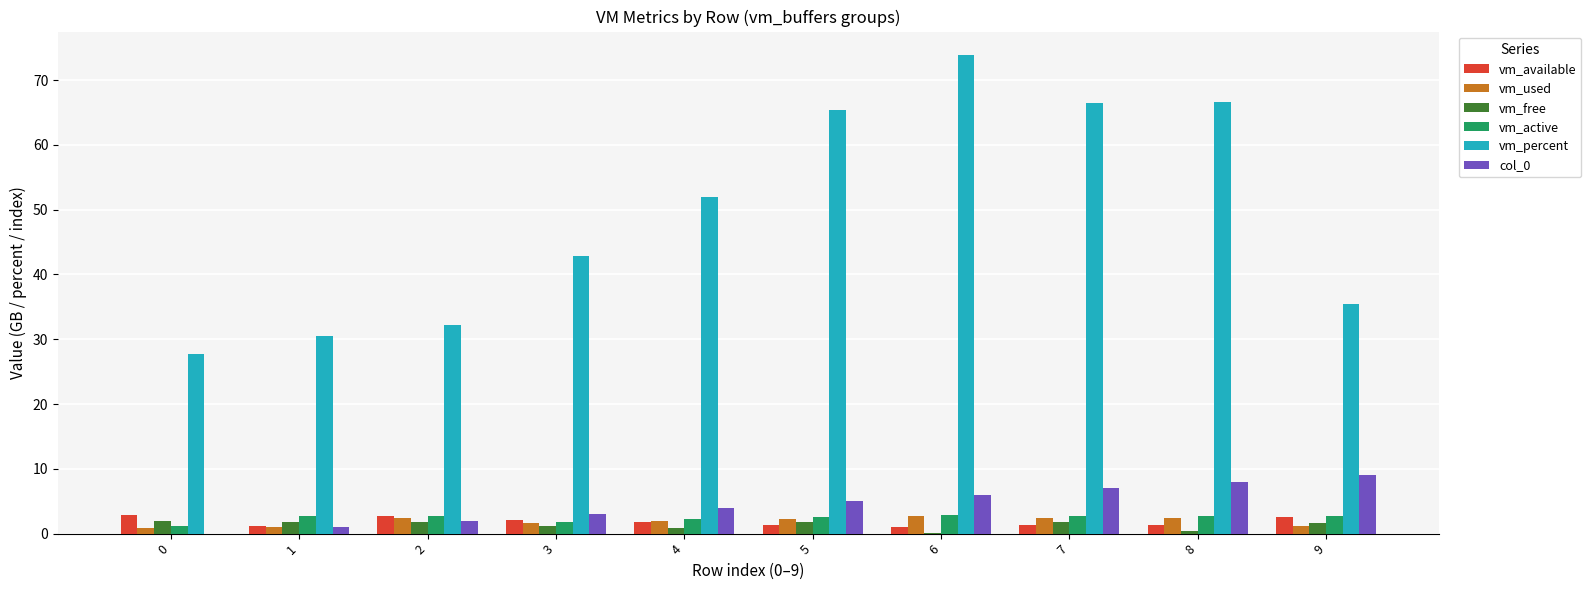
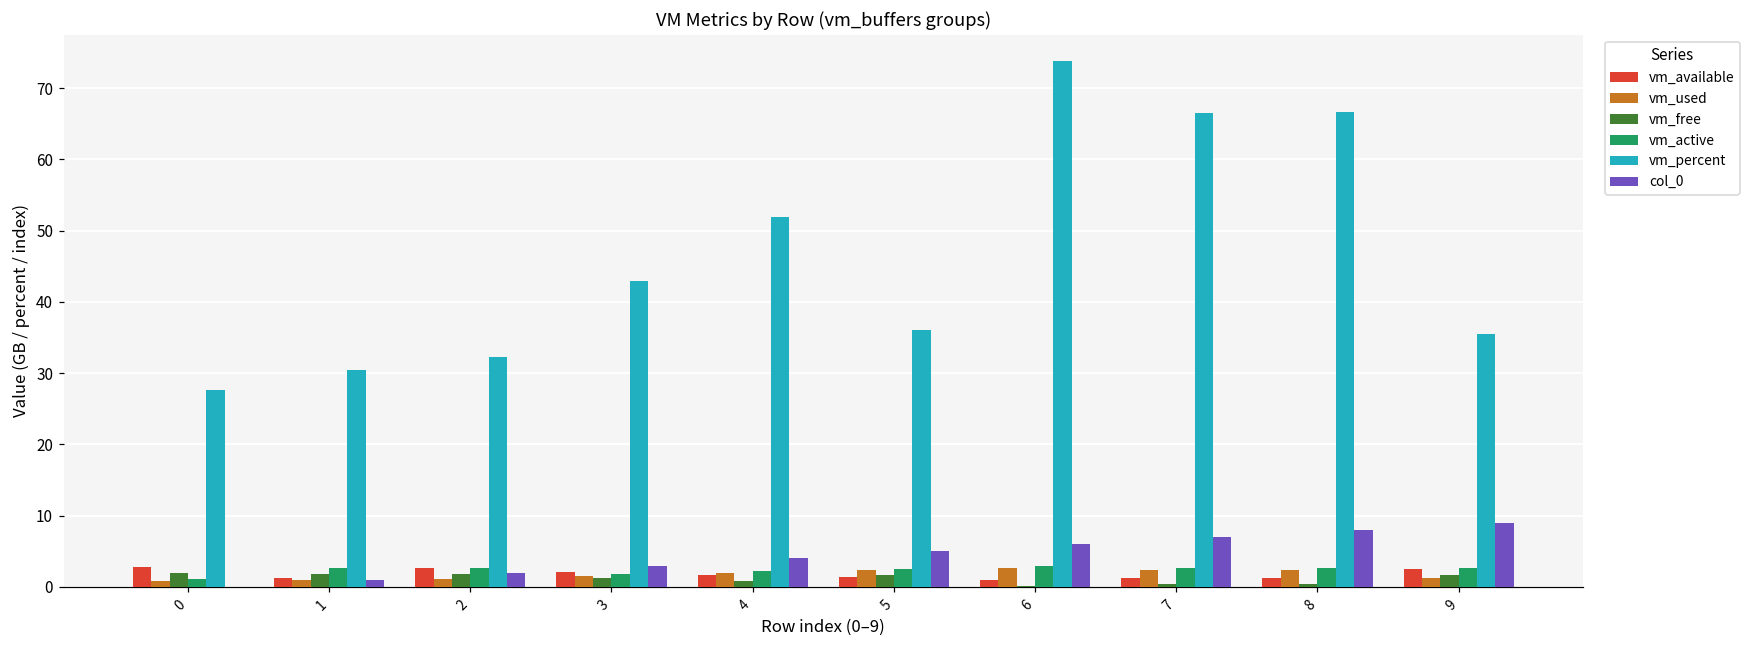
vm_used, 2: 2 -> 1
vm_percent, 5: 65 -> 36
vm_free, 7: 2 -> 0
